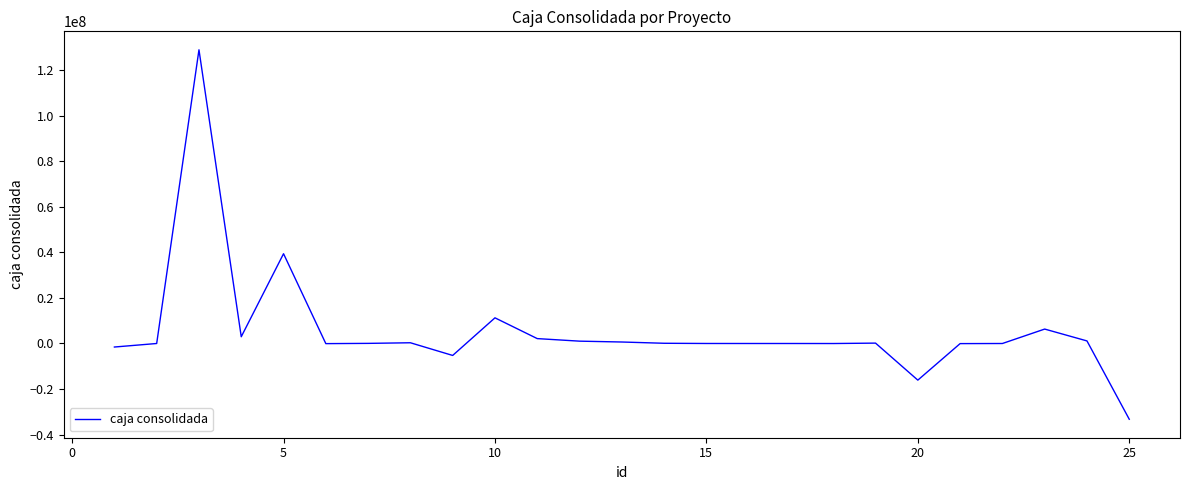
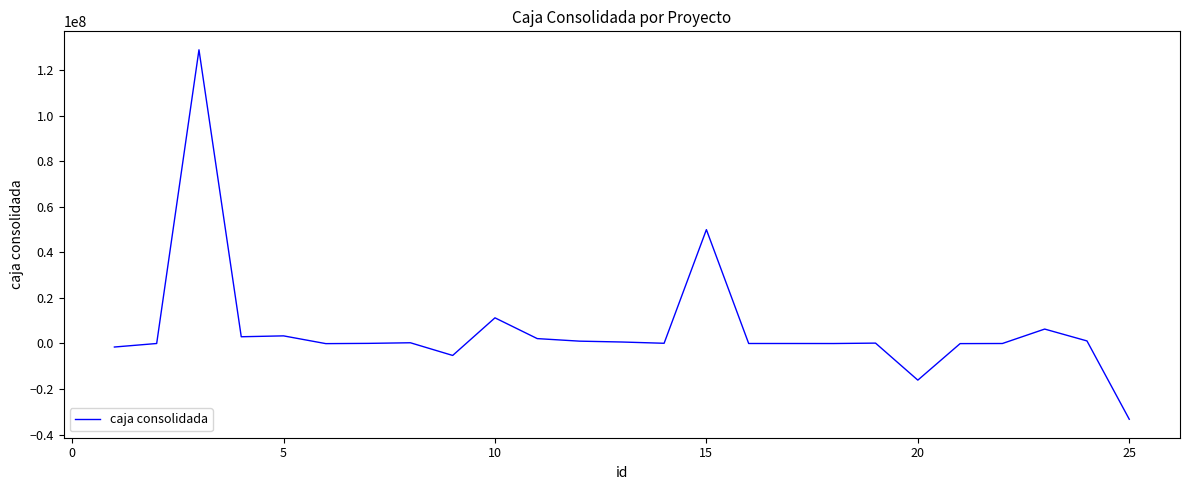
5: 39000000 -> 3000000
15: 0 -> 50000000
